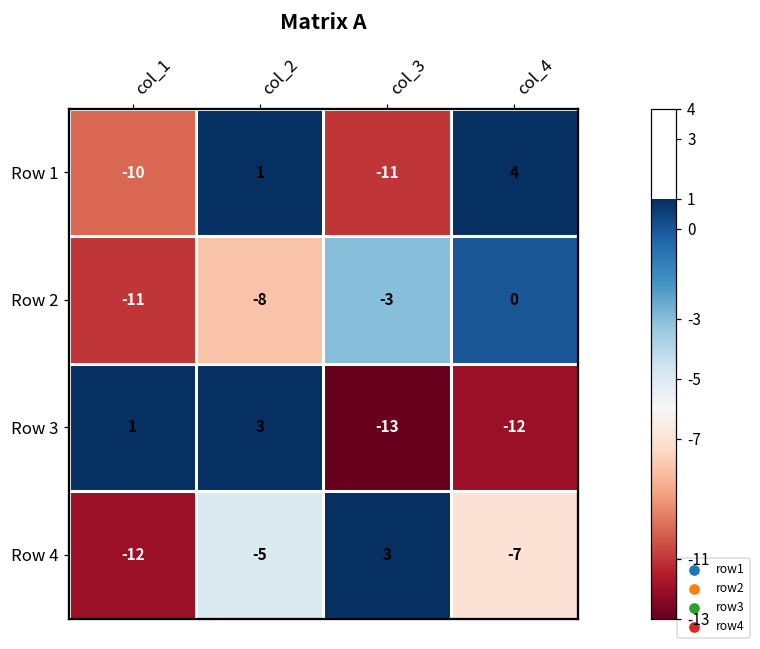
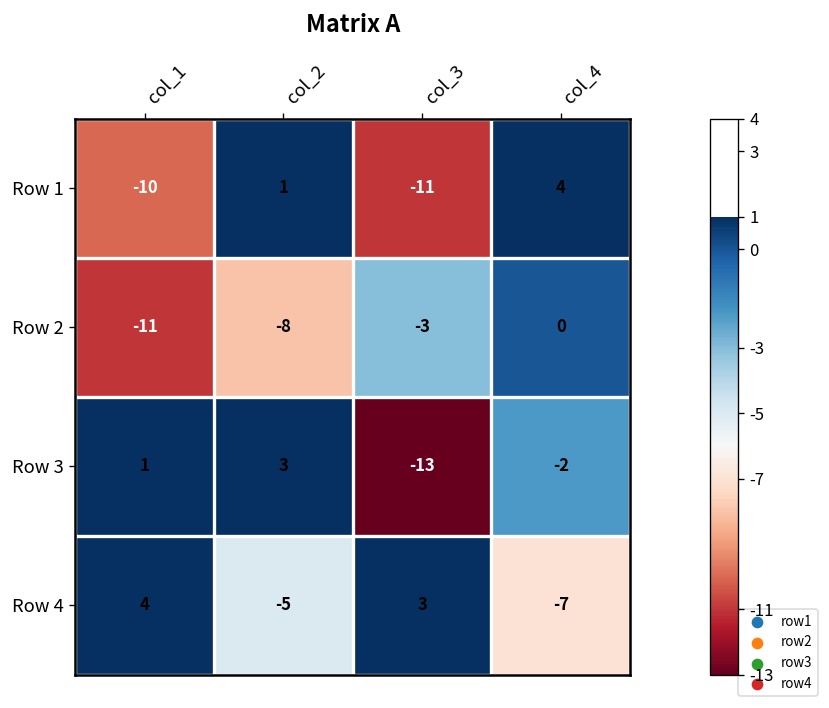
Row 3, col_4: -12 -> -2
Row 4, col_1: -12 -> 4
